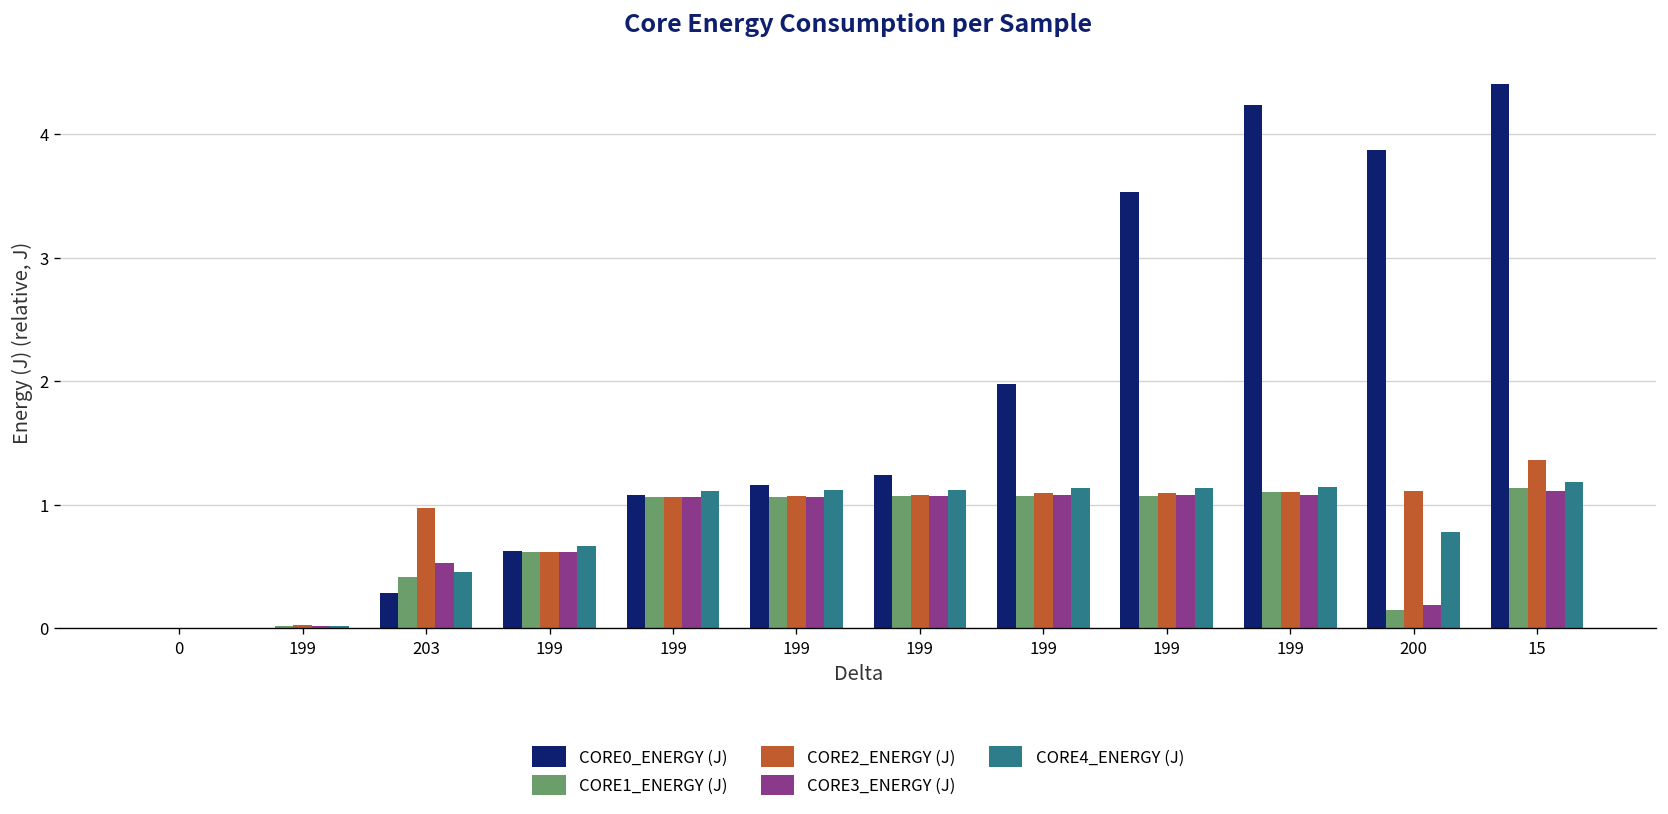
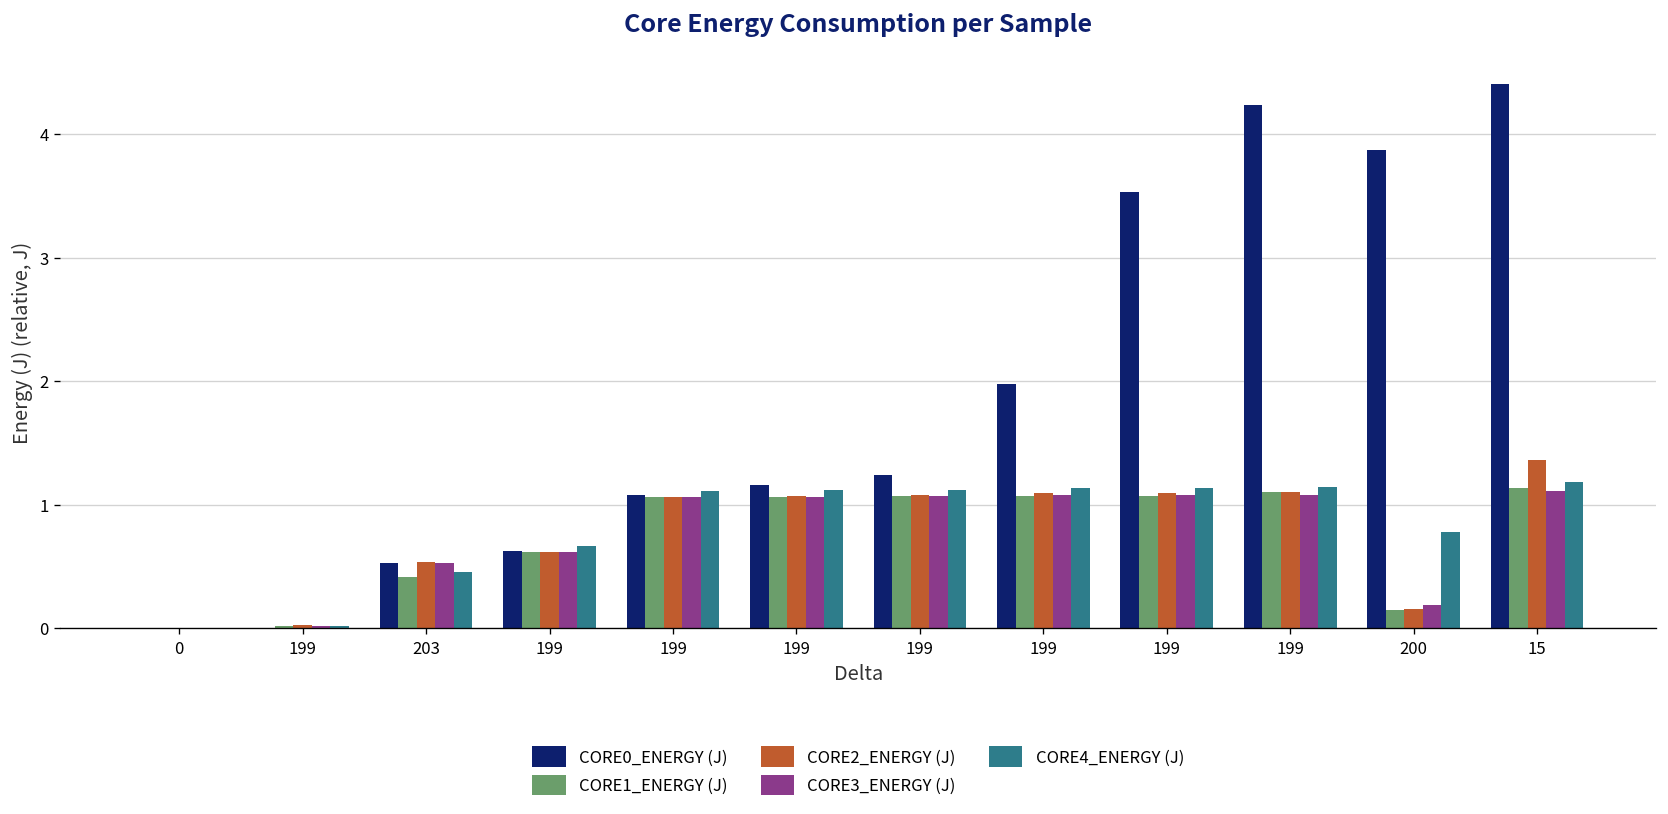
CORE0_ENERGY (J), 203: 0.29 -> 0.53
CORE2_ENERGY (J), 203: 0.97 -> 0.54
CORE2_ENERGY (J), 200: 1.11 -> 0.16
